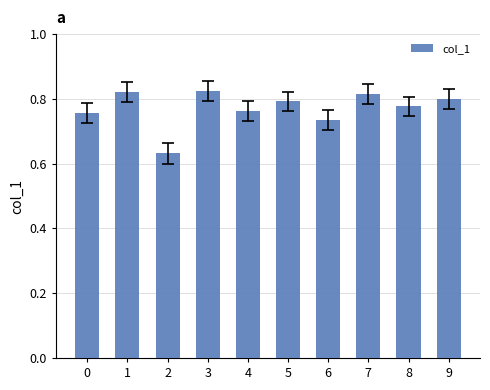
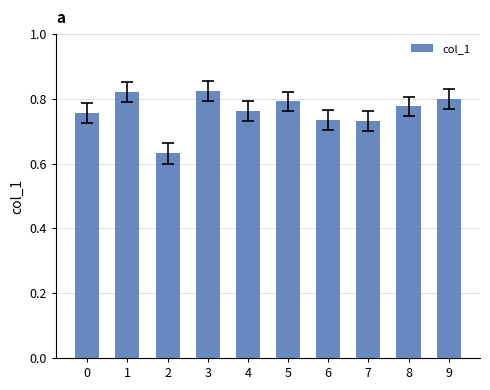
col_1, 7: 0.82 -> 0.73
